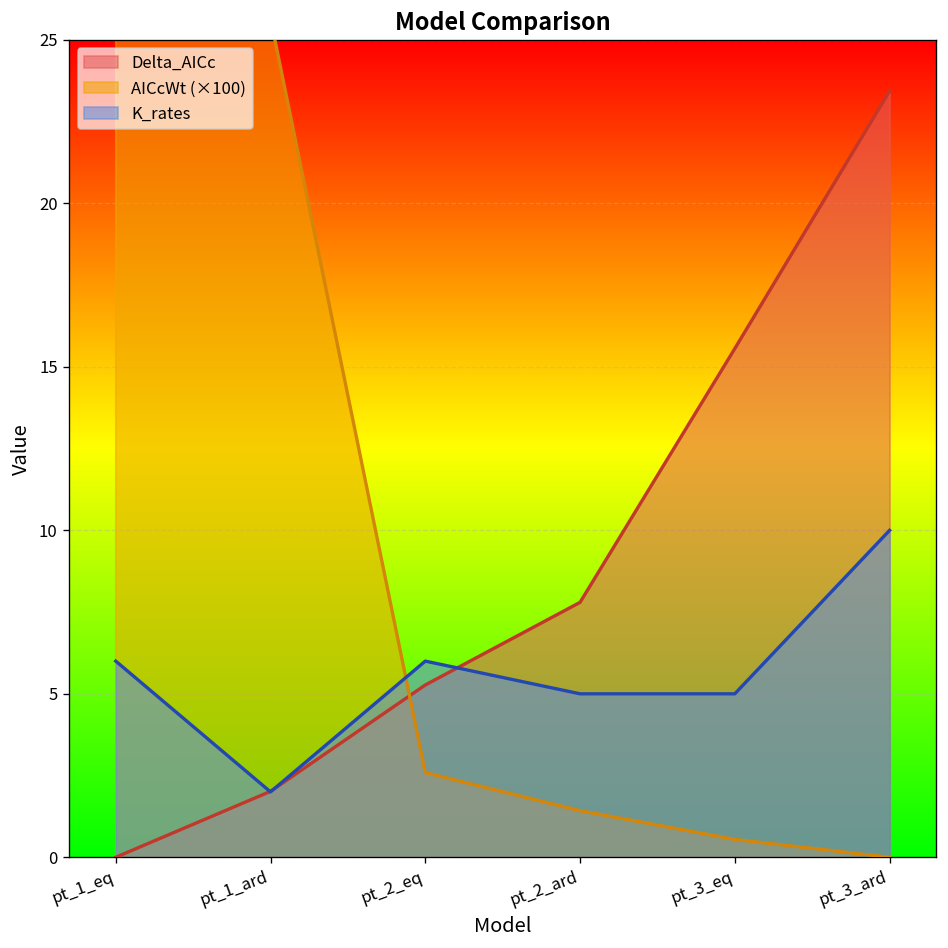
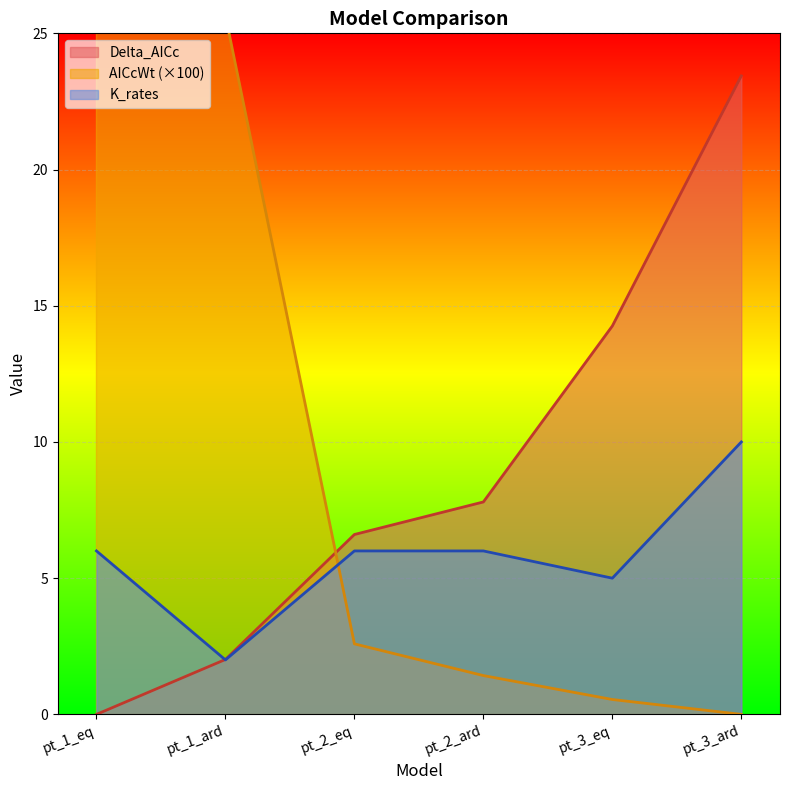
Delta_AICc, pt_2_eq: 5.3 -> 6.6
K_rates, pt_2_ard: 5 -> 6
Delta_AICc, pt_3_eq: 15.6 -> 14.3
